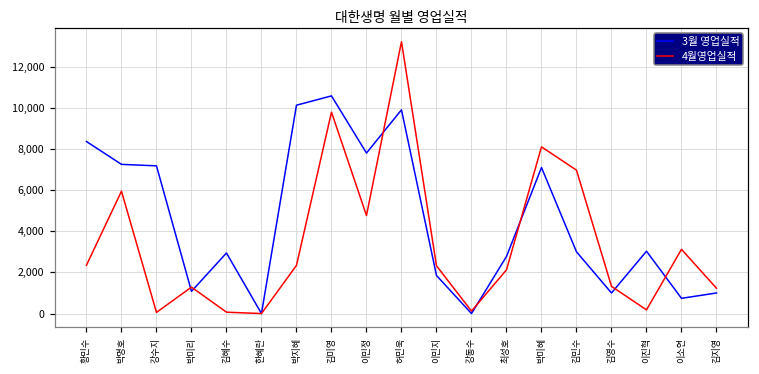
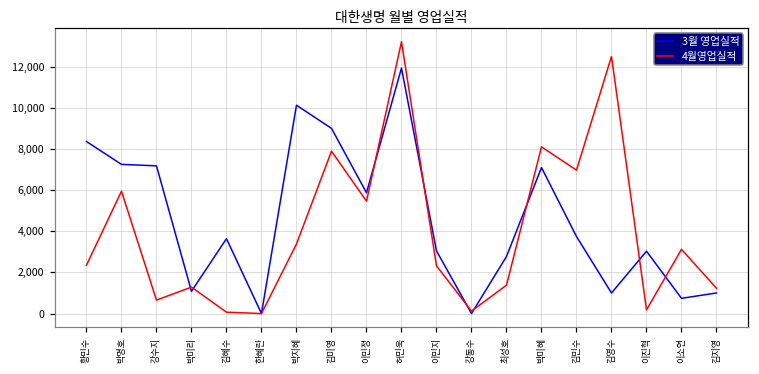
4월영업실적, 강수지: 100 -> 700
3월 영업실적, 김혜수: 2,900 -> 3,600
4월영업실적, 박지혜: 2,300 -> 3,400
3월 영업실적, 김미영: 10,600 -> 9,000
4월영업실적, 김미영: 9,800 -> 7,900
3월 영업실적, 이민정: 7,800 -> 5,900
4월영업실적, 이민정: 4,800 -> 5,500
3월 영업실적, 허민욱: 9,900 -> 11,900
3월 영업실적, 이민지: 1,900 -> 3,000
4월영업실적, 최성호: 2,100 -> 1,400
3월 영업실적, 김민수: 3,000 -> 3,700
4월영업실적, 김영수: 1,300 -> 12,500
